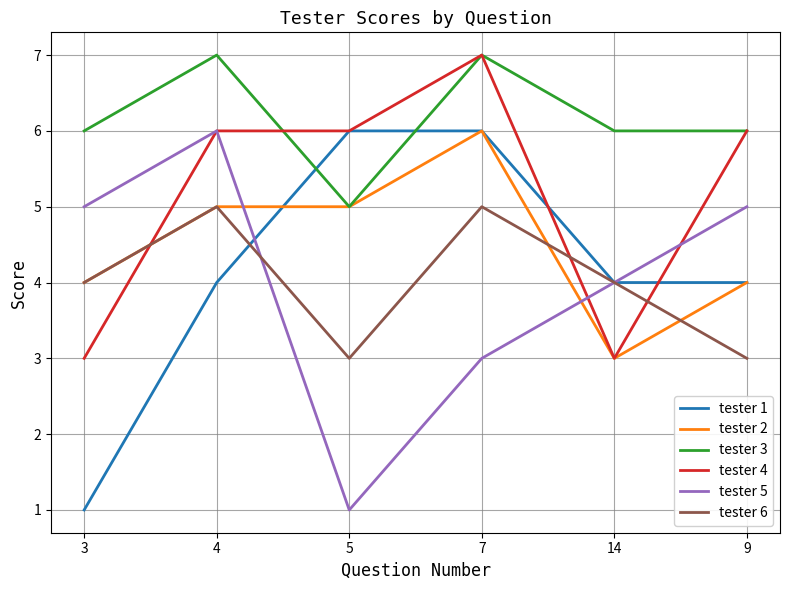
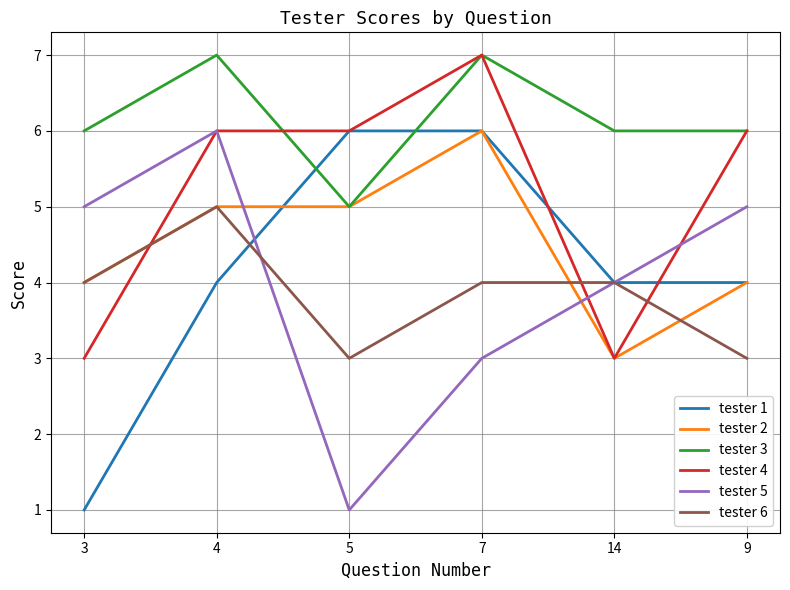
tester 6, 7: 5 -> 4
